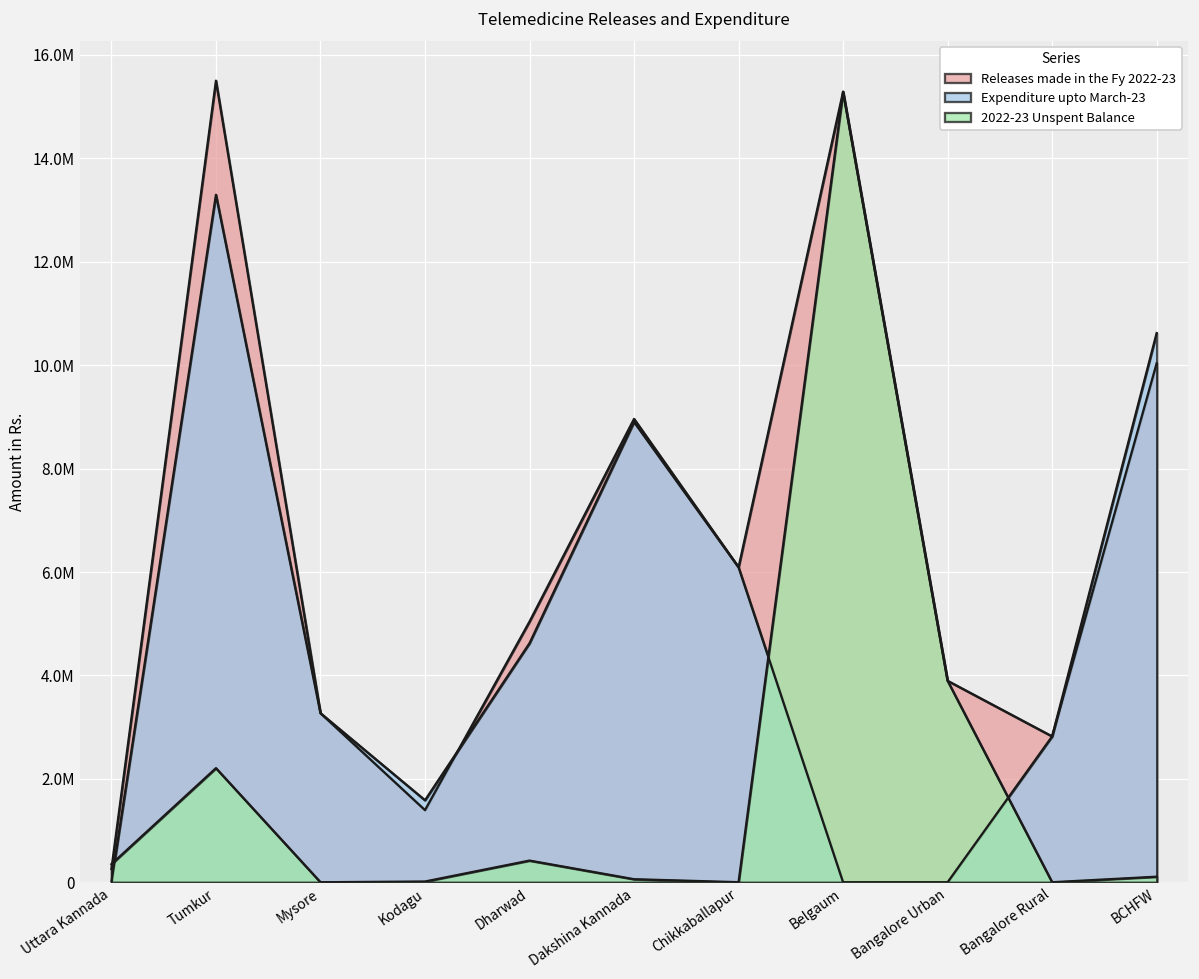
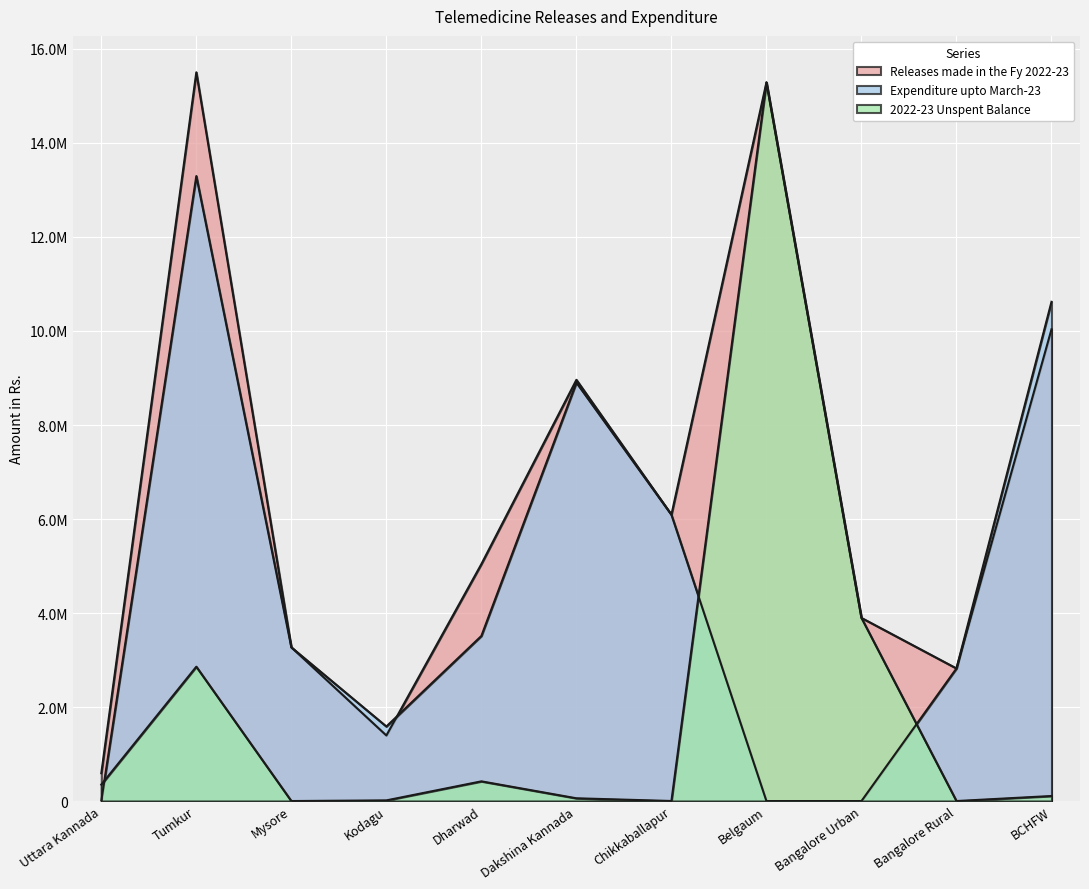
Releases made in the Fy 2022-23, Uttara Kannada: 300000 -> 600000
2022-23 Unspent Balance, Tumkur: 2200000 -> 2900000
Expenditure upto March-23, Dharwad: 4600000 -> 3500000
